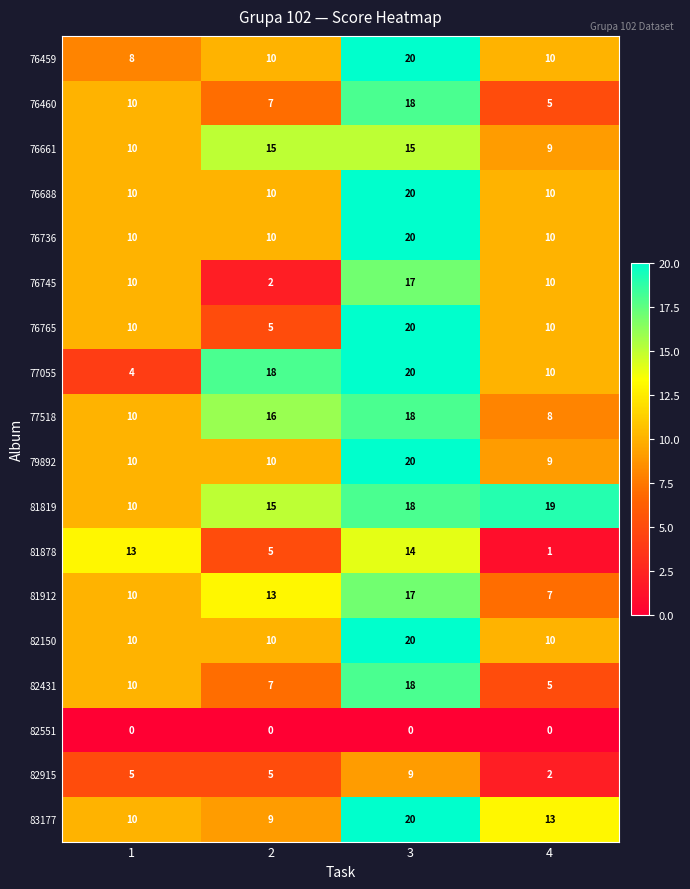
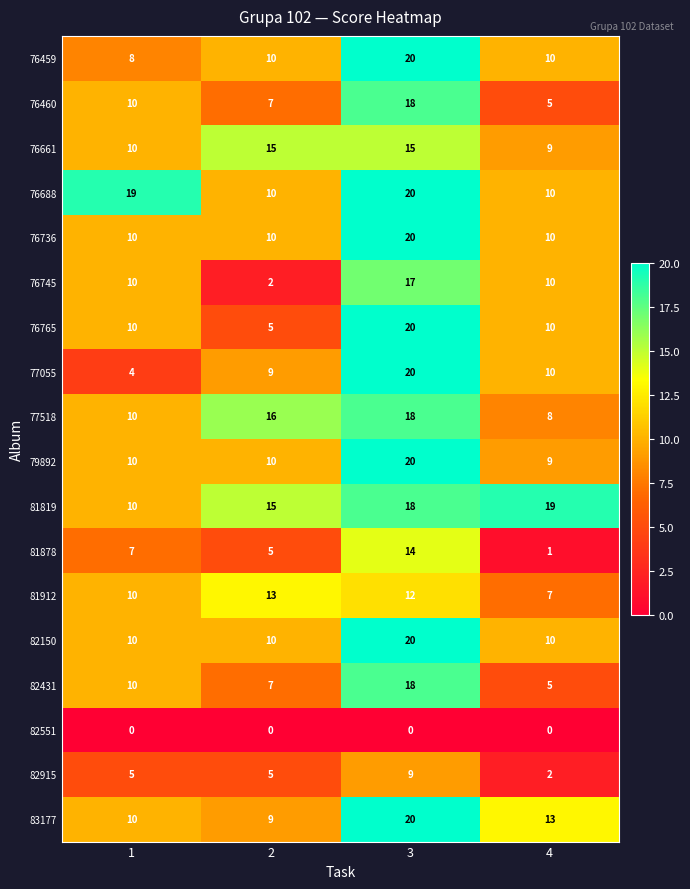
76688, 1: 10 -> 19
77055, 2: 18 -> 9
81878, 1: 13 -> 7
81912, 3: 17 -> 12
